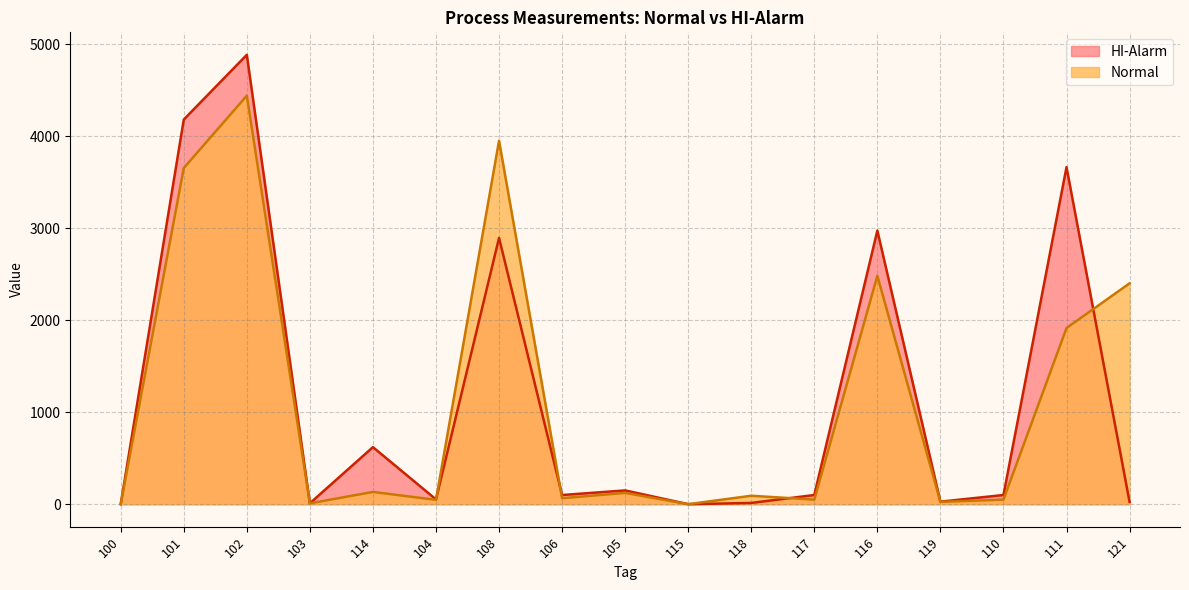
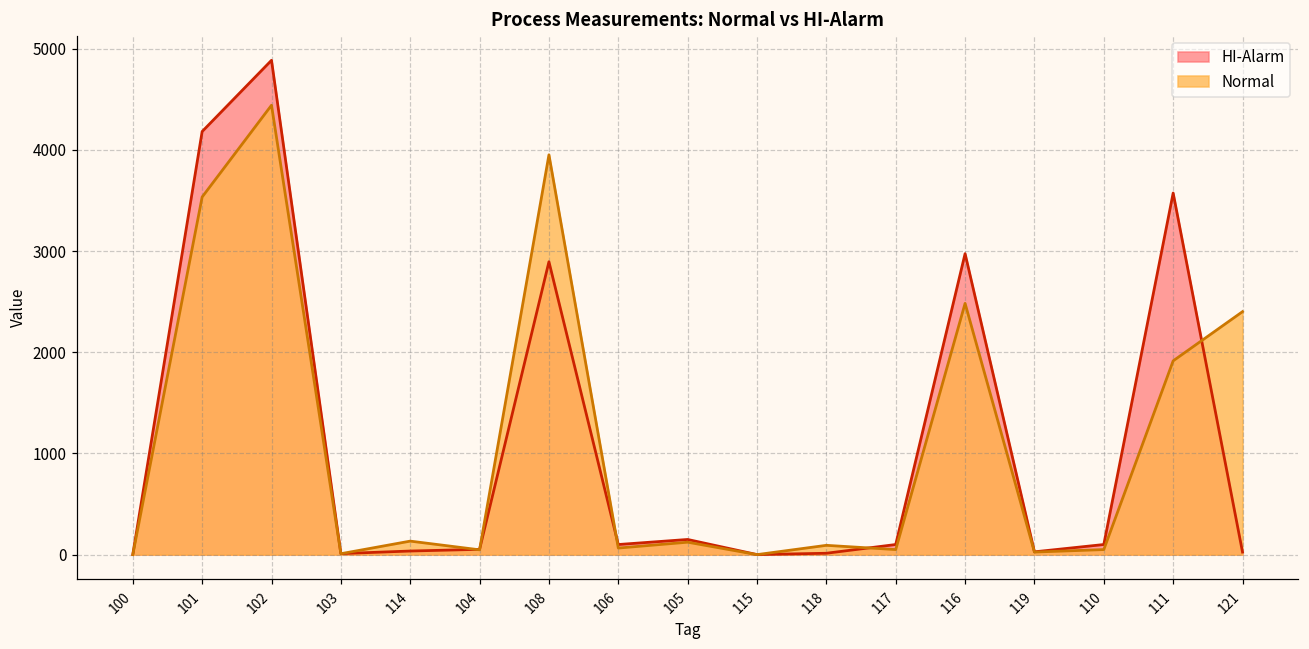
Normal, 101: 3700 -> 3500
HI-Alarm, 114: 600 -> 0
HI-Alarm, 111: 3700 -> 3600
